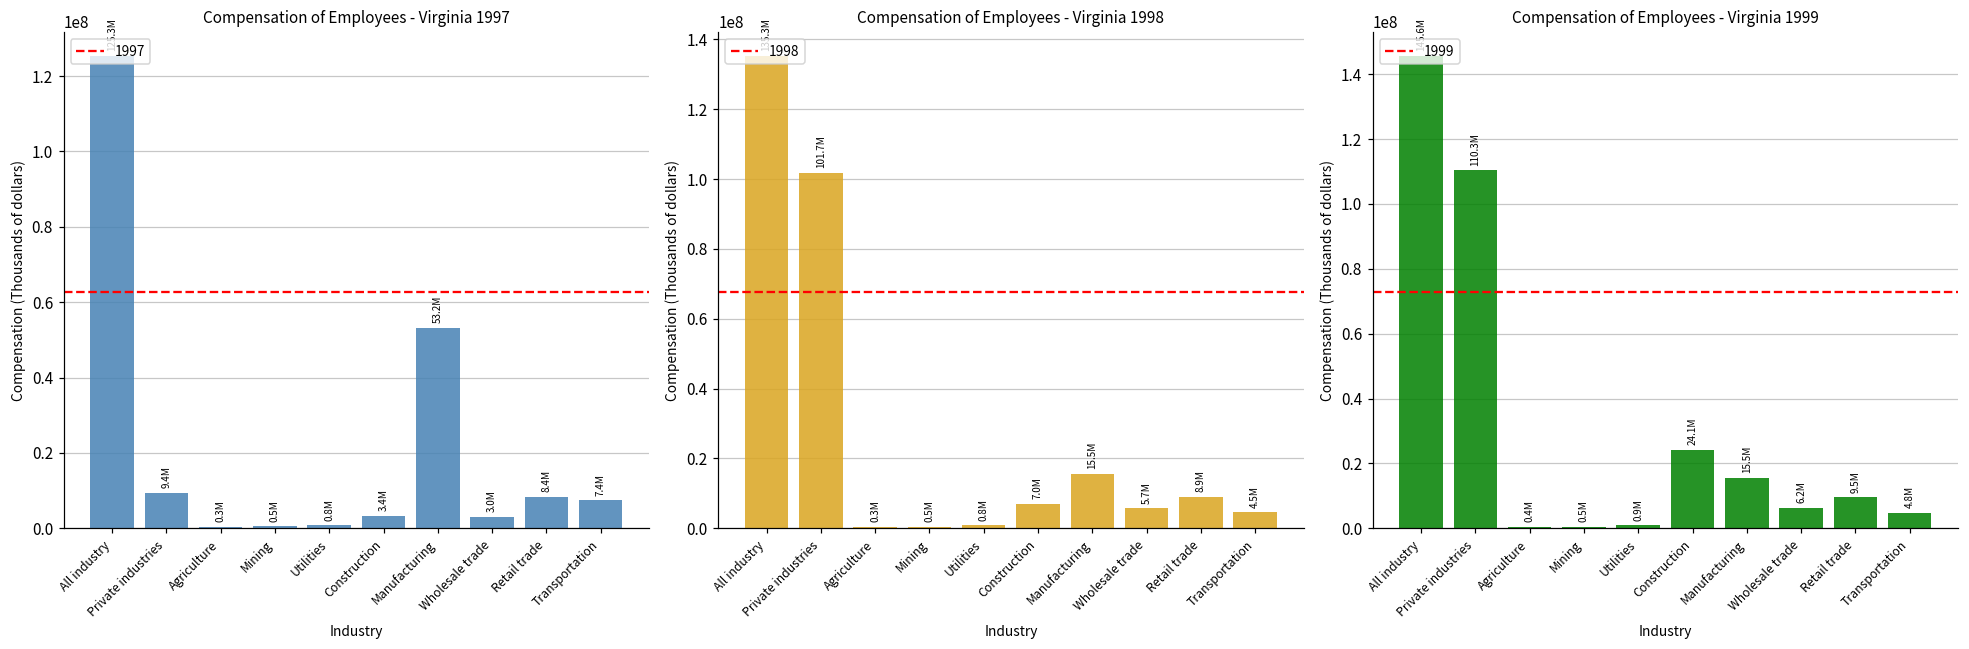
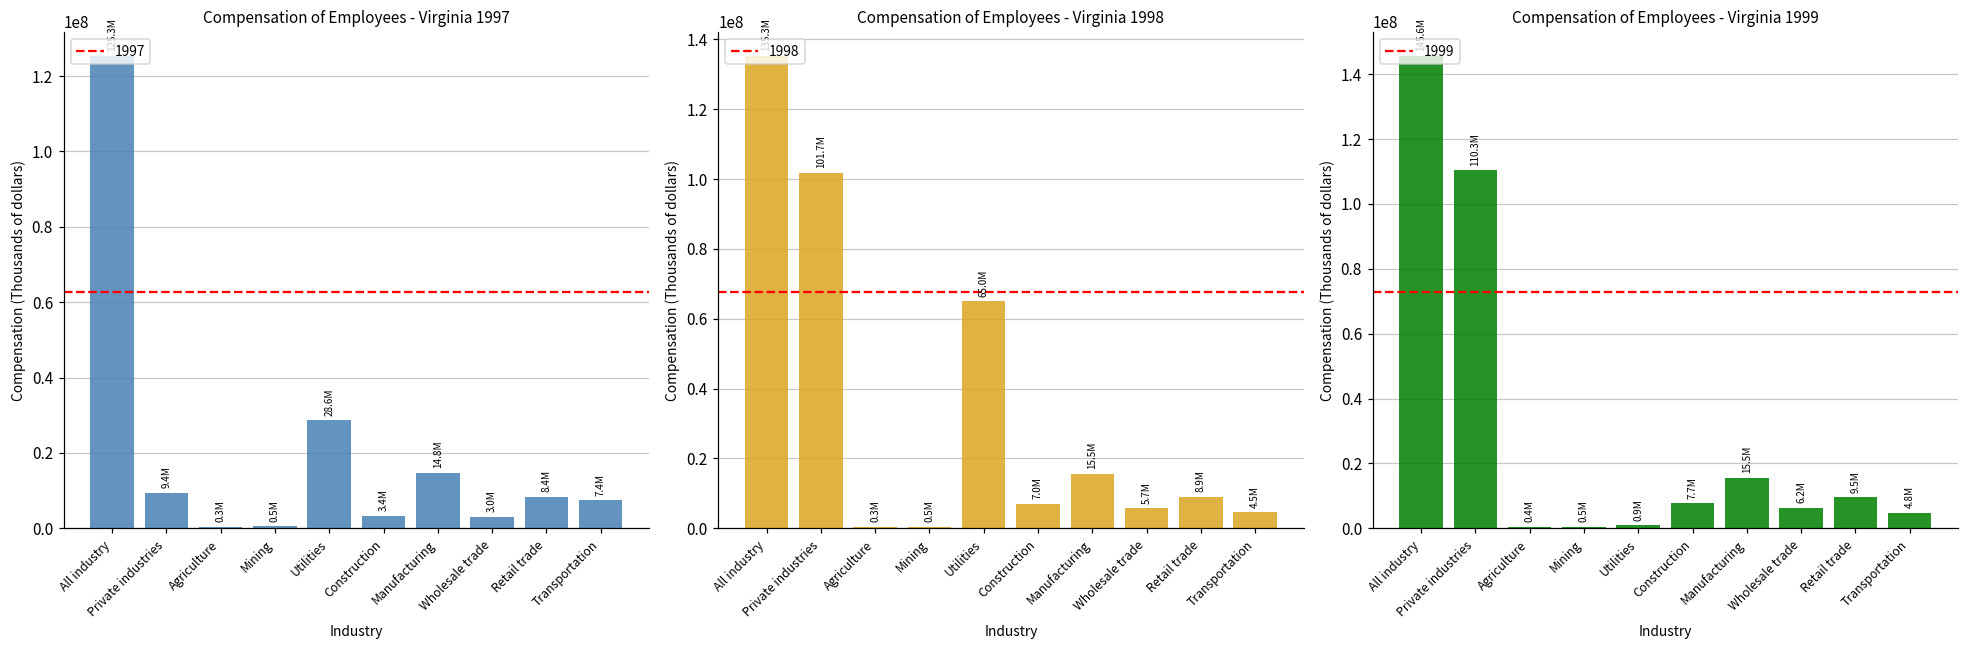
Compensation of Employees - Virginia 1997, Utilities: 0.8M -> 28.6M
Compensation of Employees - Virginia 1997, Manufacturing: 53.2M -> 14.8M
Compensation of Employees - Virginia 1998, Utilities: 0.8M -> 65.0M
Compensation of Employees - Virginia 1999, Construction: 24.1M -> 7.7M
